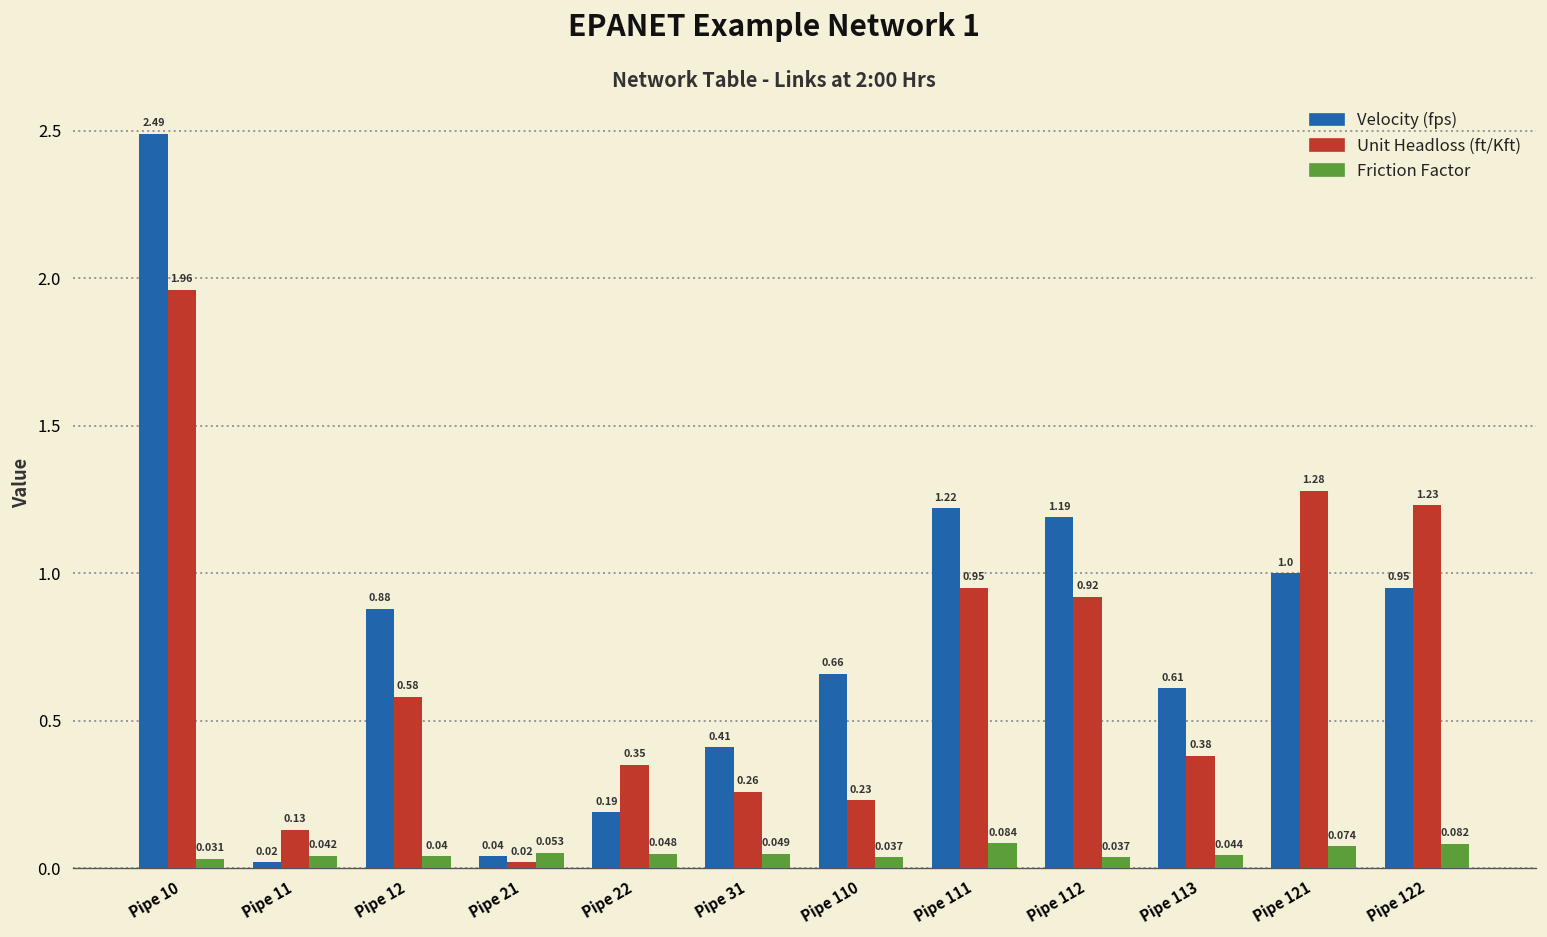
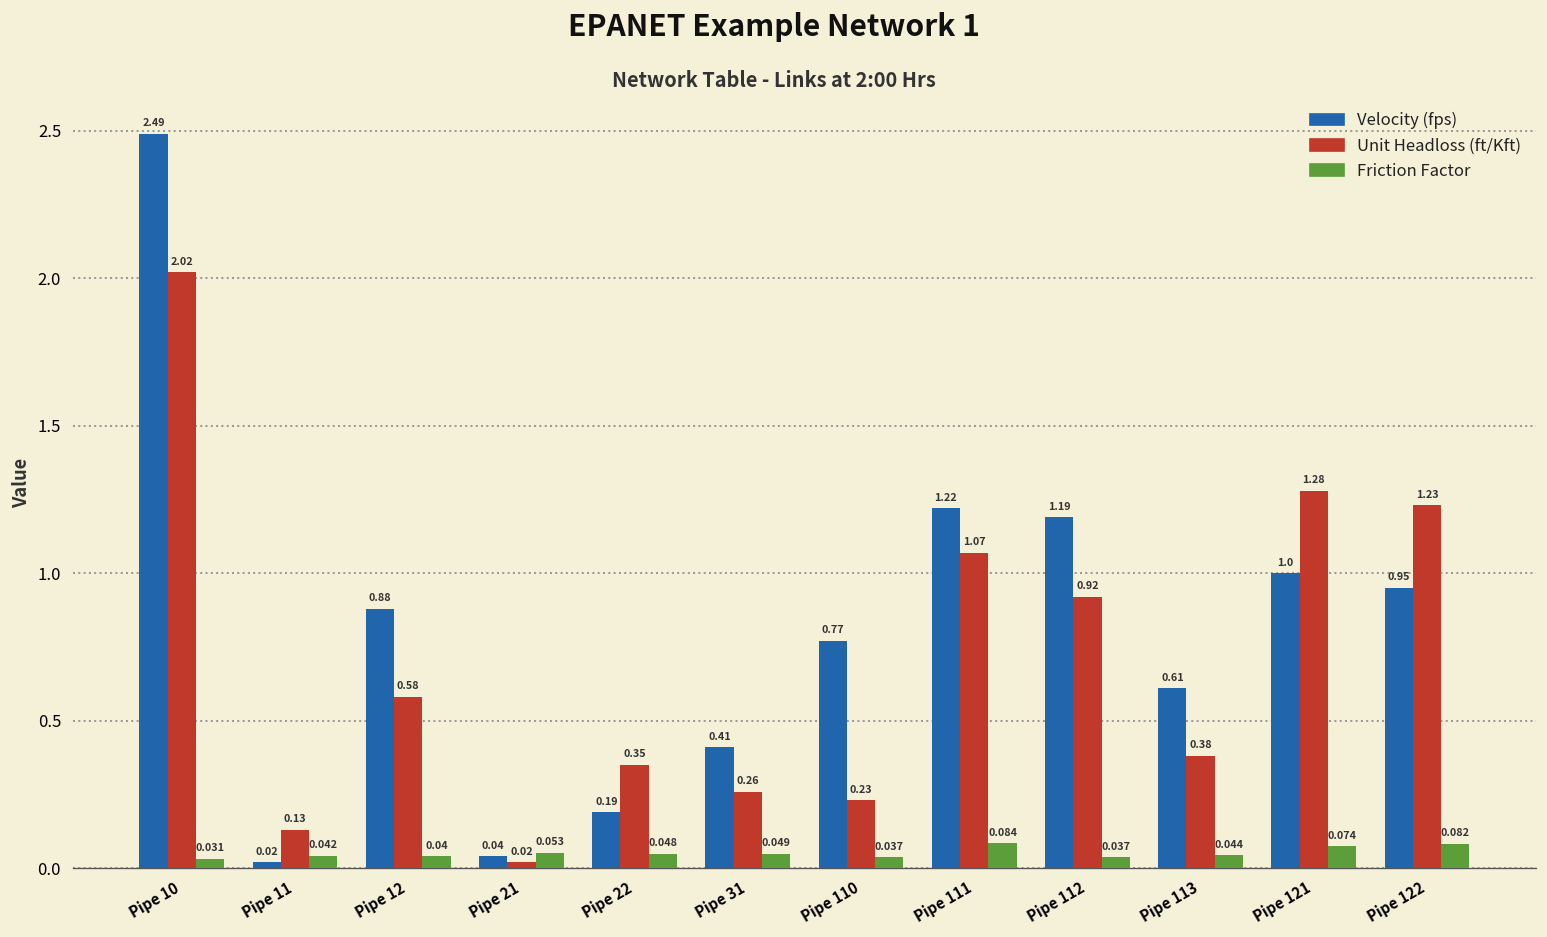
Unit Headloss (ft/Kft), Pipe 10: 1.96 -> 2.02
Velocity (fps), Pipe 110: 0.66 -> 0.77
Unit Headloss (ft/Kft), Pipe 111: 0.95 -> 1.07
